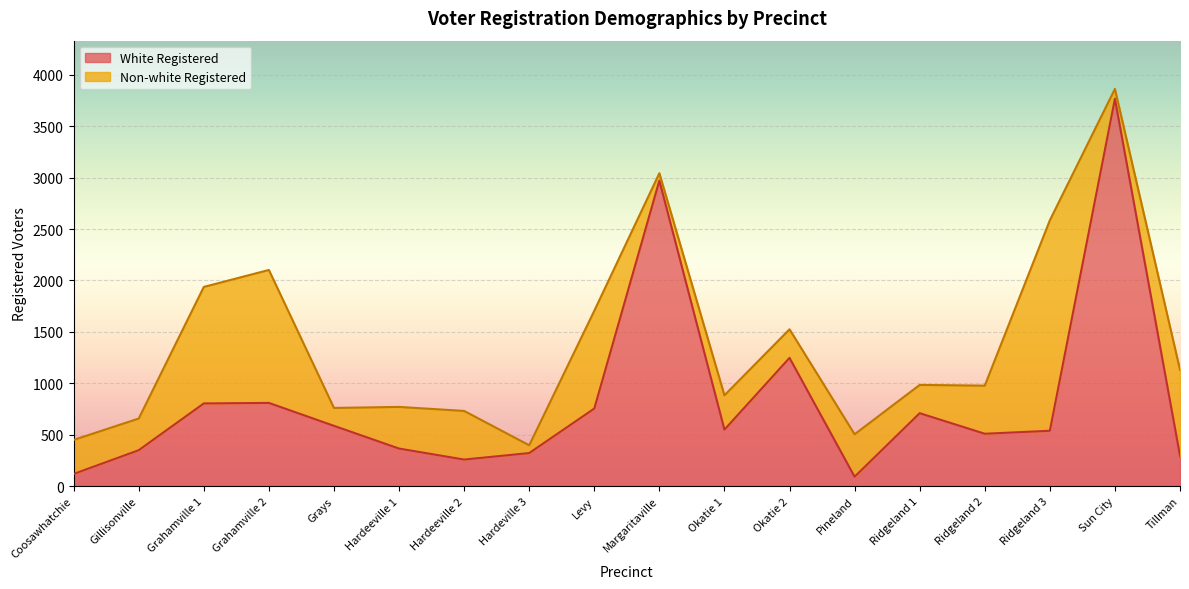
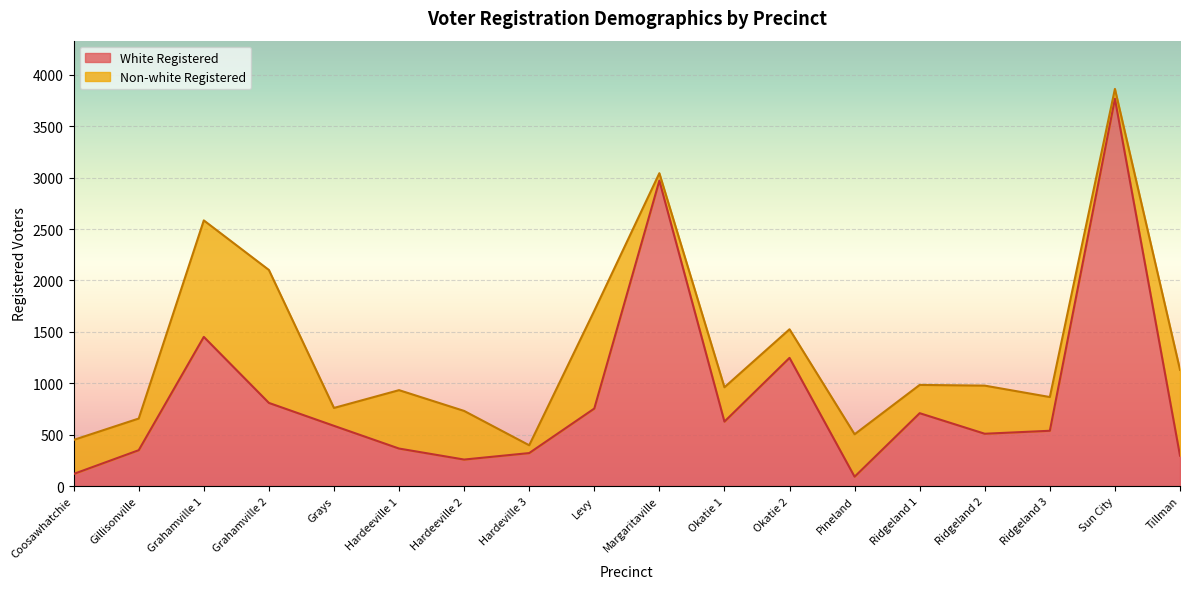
White Registered, Grahamville 1: 800 -> 1450
Non-white Registered, Hardeeville 1: 410 -> 570
White Registered, Okatie 1: 550 -> 630
Non-white Registered, Ridgeland 3: 2050 -> 330
